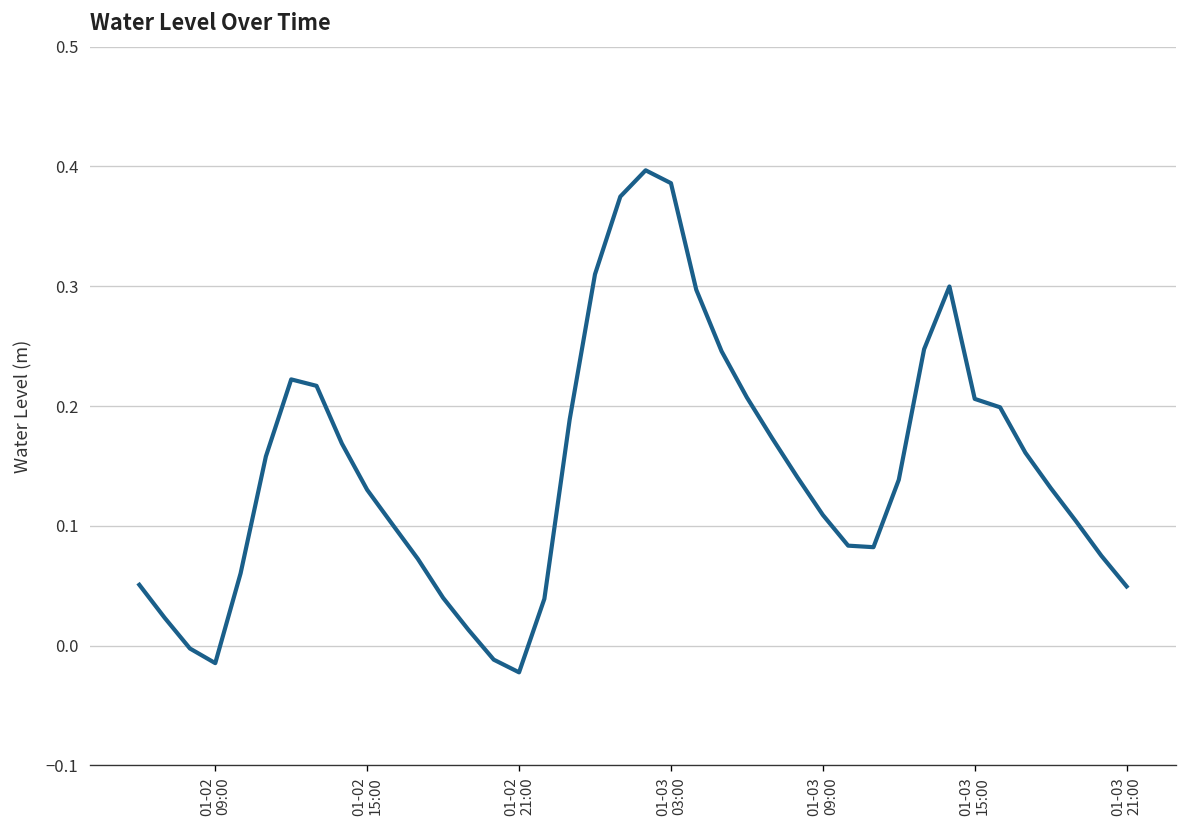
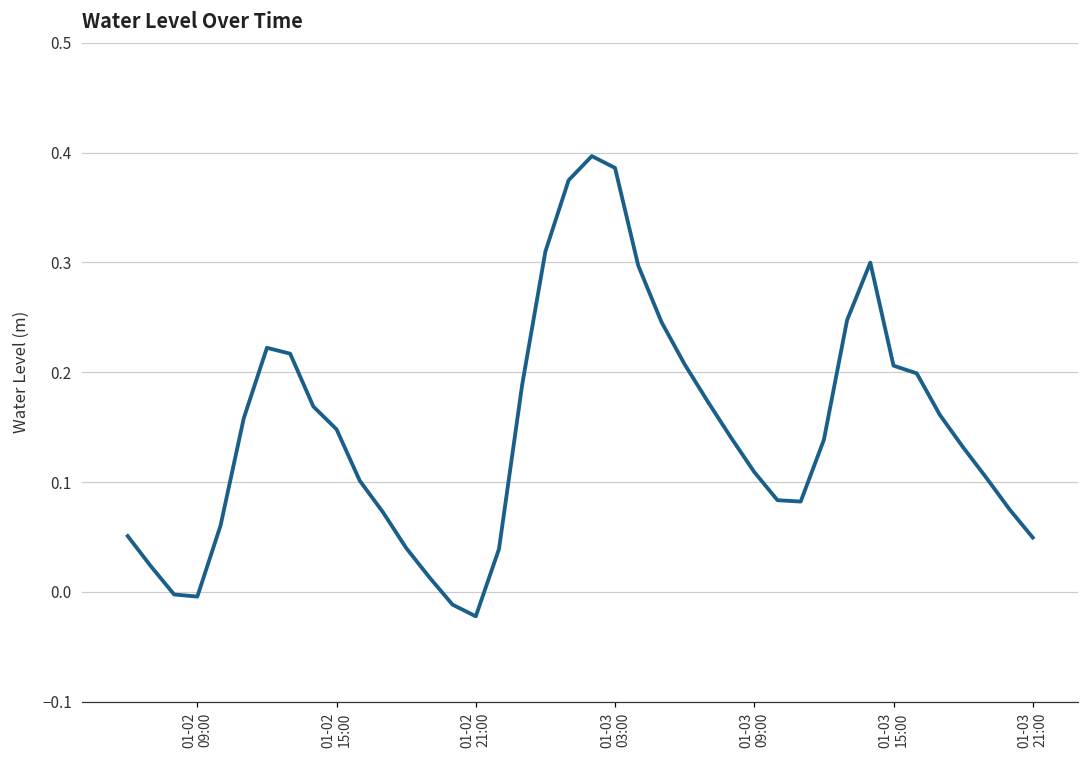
01-02 09:00: -0.01 -> 0.00
01-02 15:00: 0.13 -> 0.15
